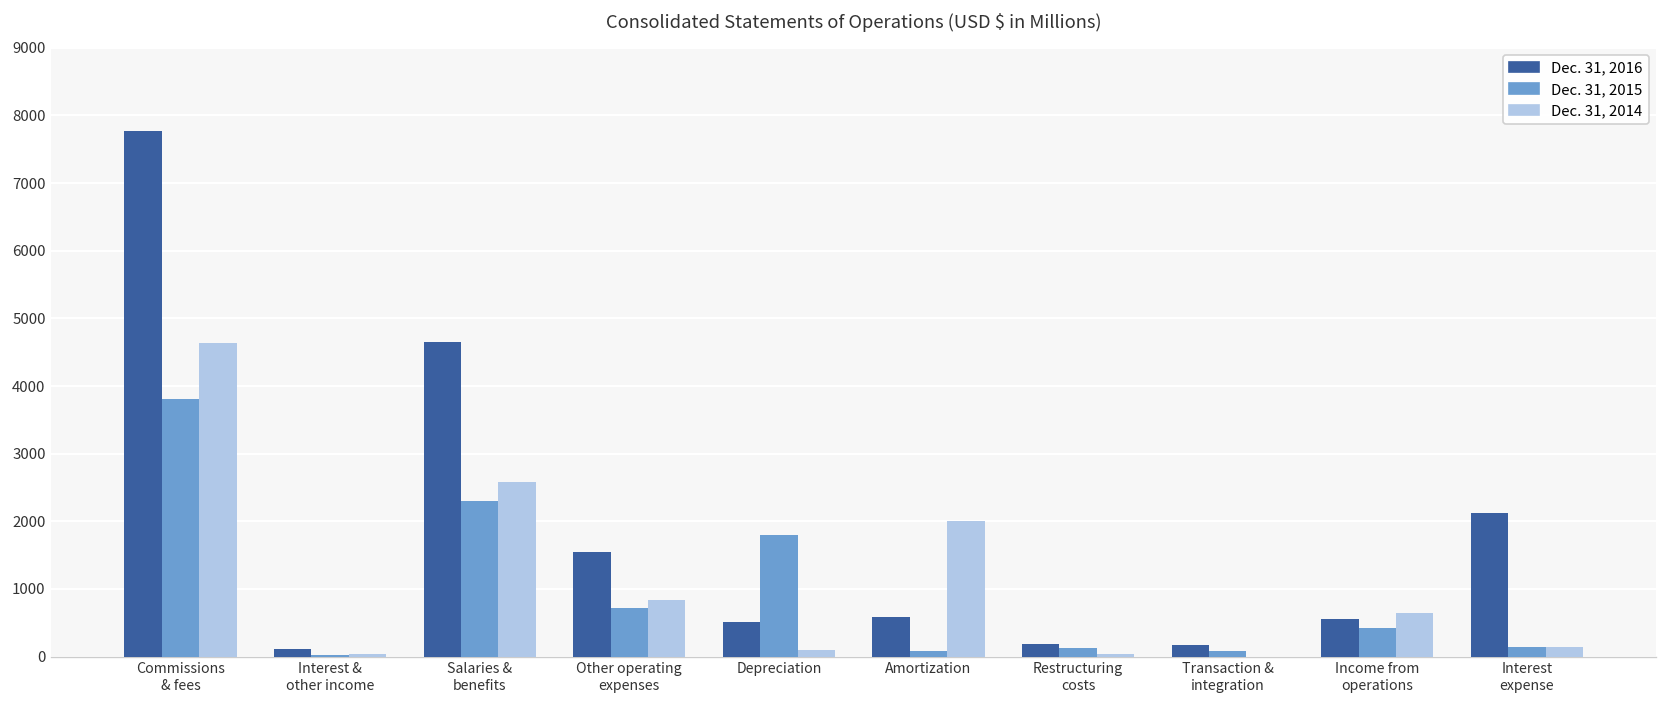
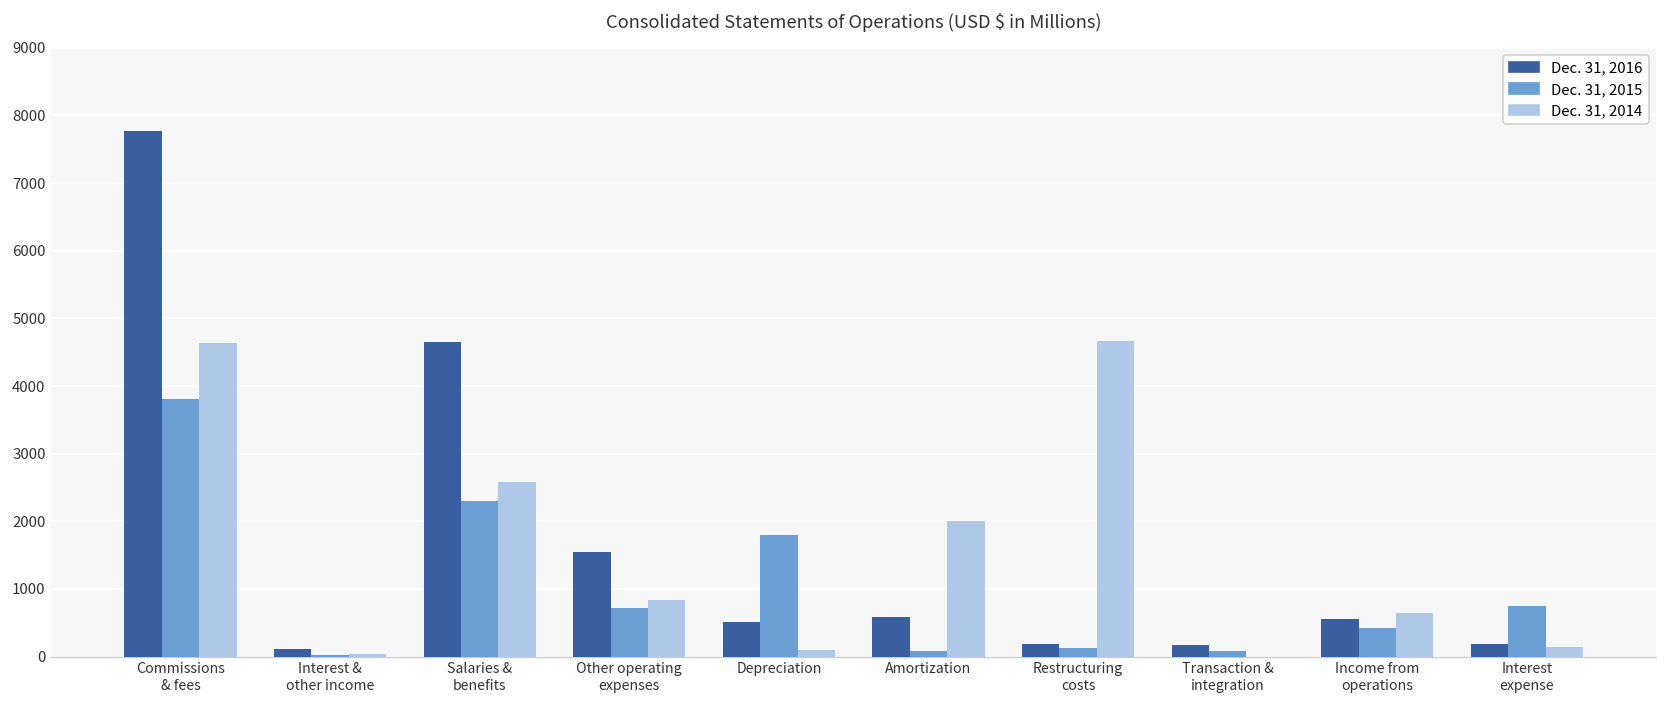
Dec. 31, 2014, Restructuring costs: 0 -> 4700
Dec. 31, 2016, Interest expense: 2100 -> 200
Dec. 31, 2015, Interest expense: 100 -> 800
